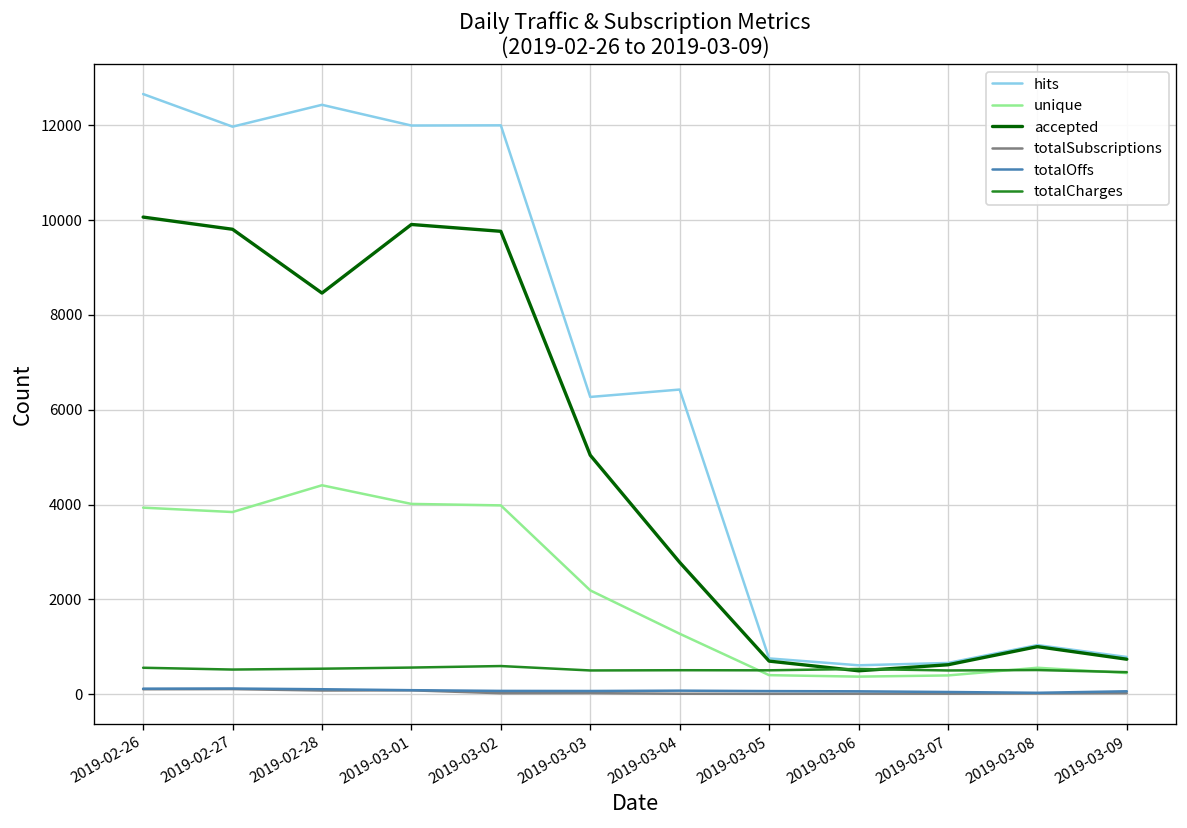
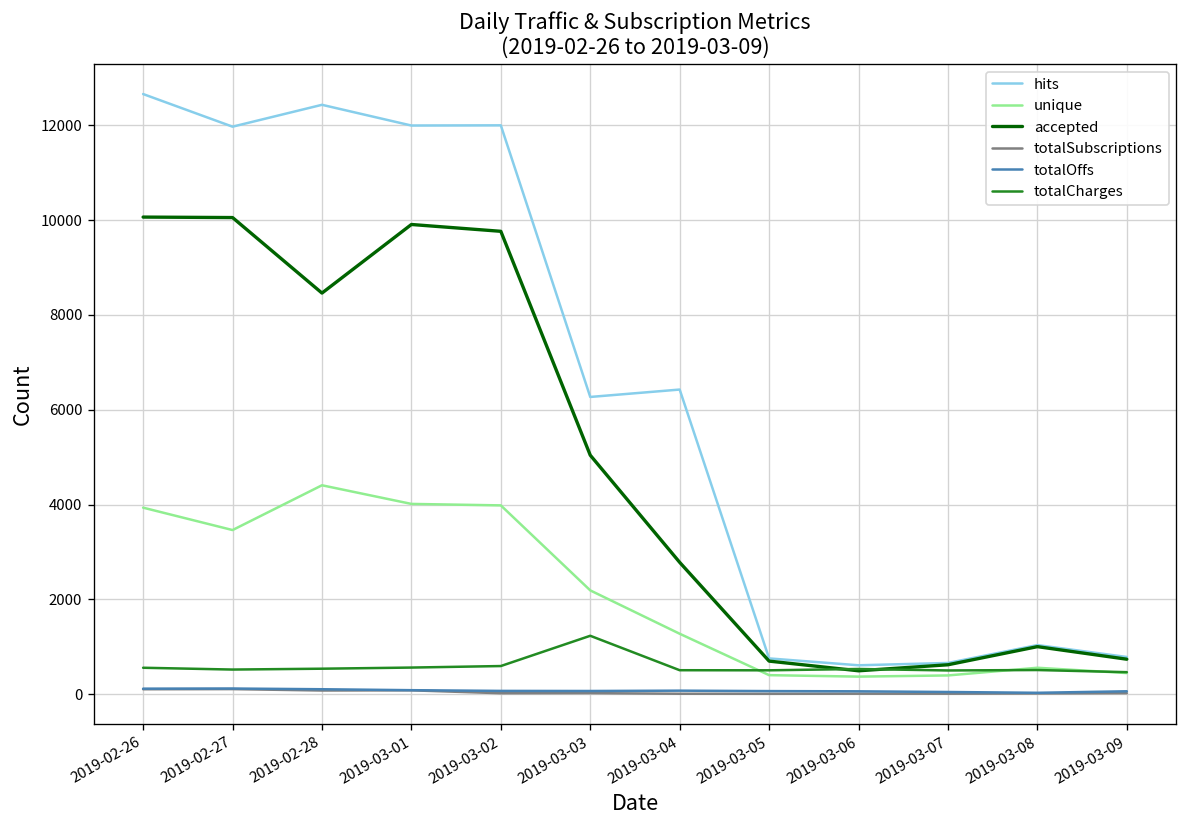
unique, 2019-02-27: 3800 -> 3500
accepted, 2019-02-27: 9800 -> 10100
totalCharges, 2019-03-03: 500 -> 1200
